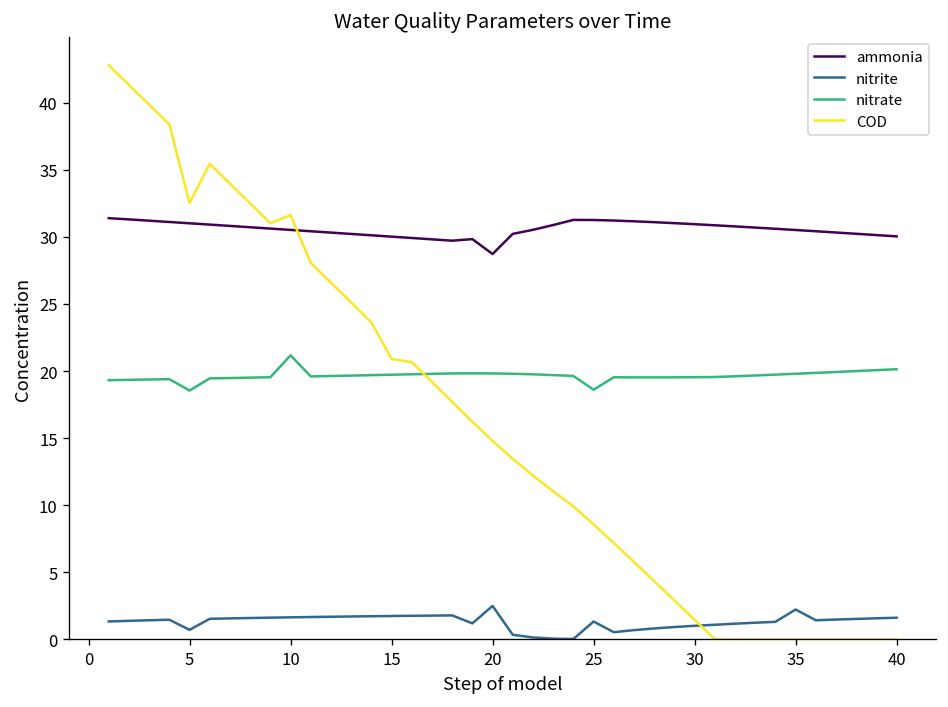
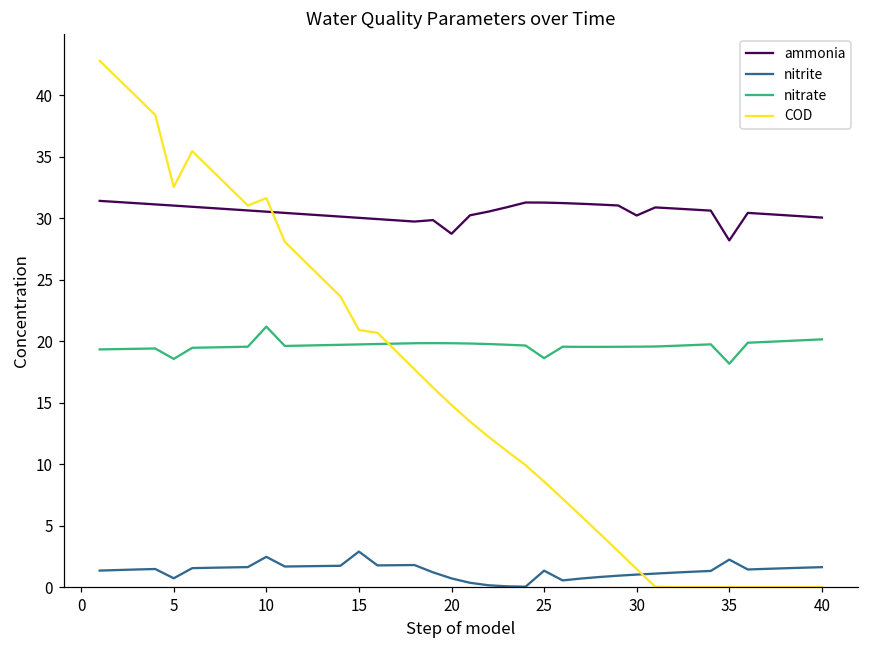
nitrite, 10: 1.6 -> 2.5
nitrite, 15: 1.7 -> 2.9
nitrite, 20: 2.5 -> 0.7
ammonia, 30: 30.9 -> 30.2
ammonia, 35: 30.5 -> 28.2
nitrate, 35: 19.8 -> 18.2
